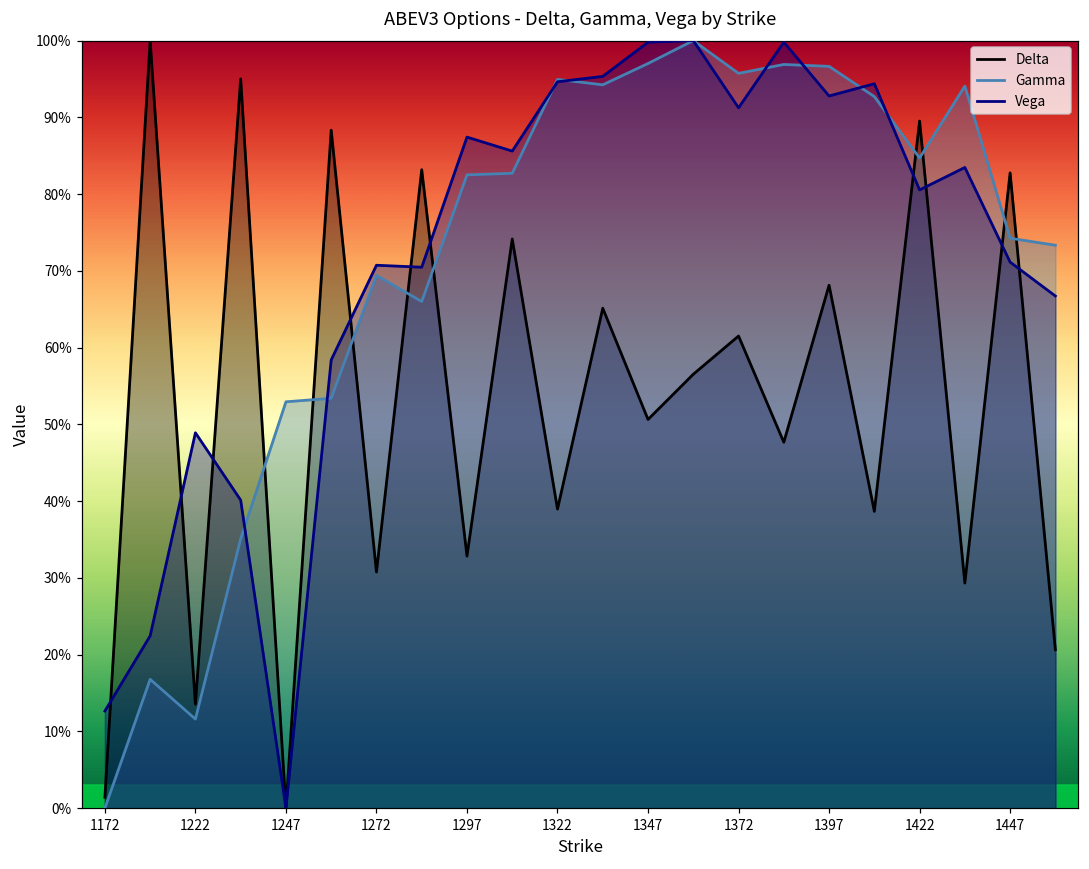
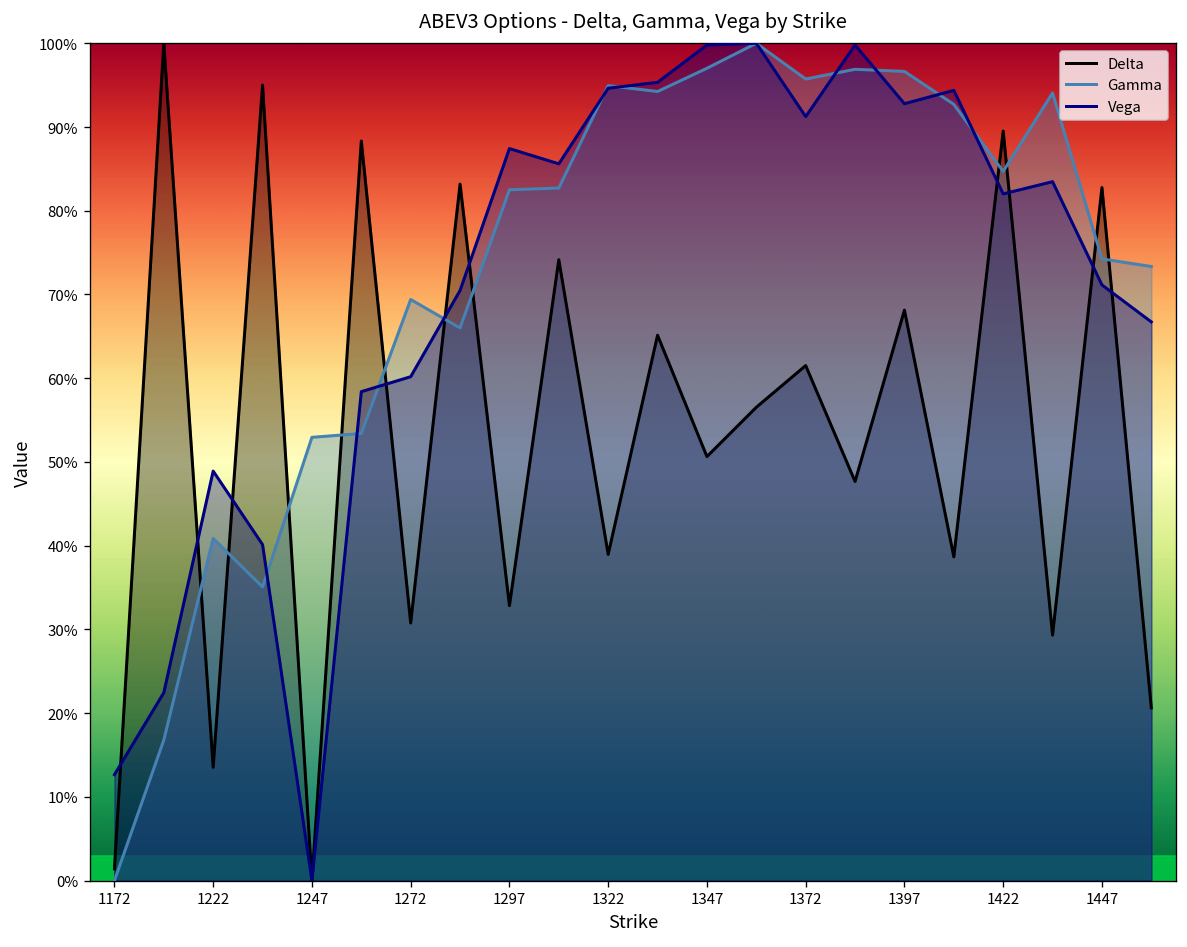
Gamma, 1222: 12% -> 41%
Vega, 1272: 71% -> 60%
Vega, 1422: 81% -> 82%
